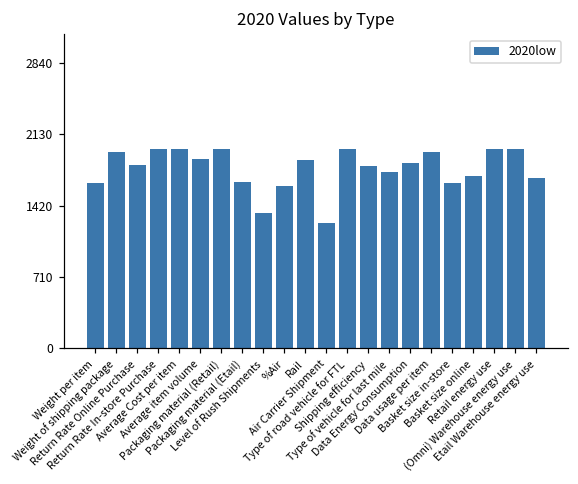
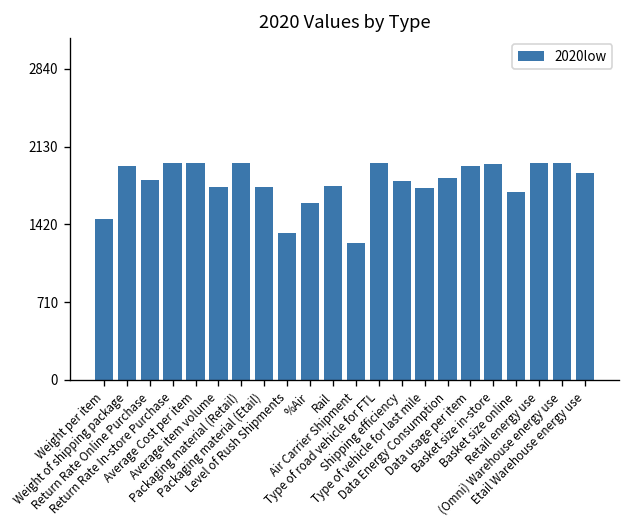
Weight per item: 1600 -> 1500
Average item volume: 1900 -> 1800
Packaging material (Etail): 1700 -> 1800
Rail: 1900 -> 1800
Basket size in-store: 1600 -> 2000
Etail Warehouse energy use: 1700 -> 1900
